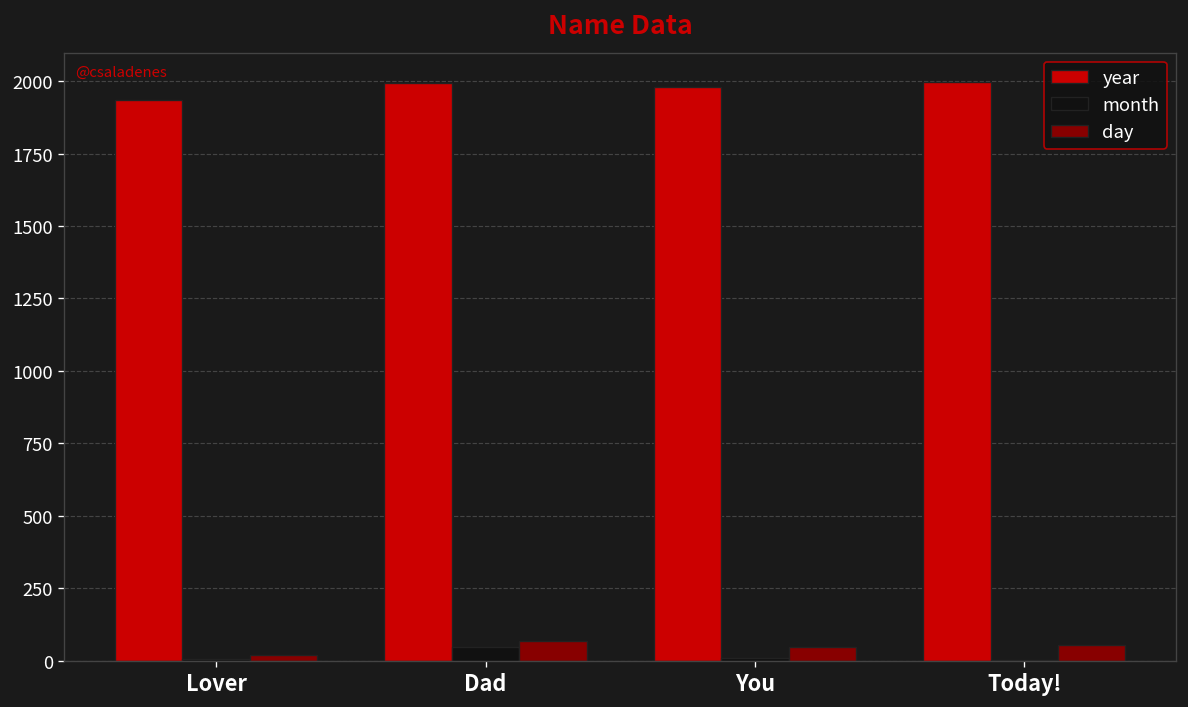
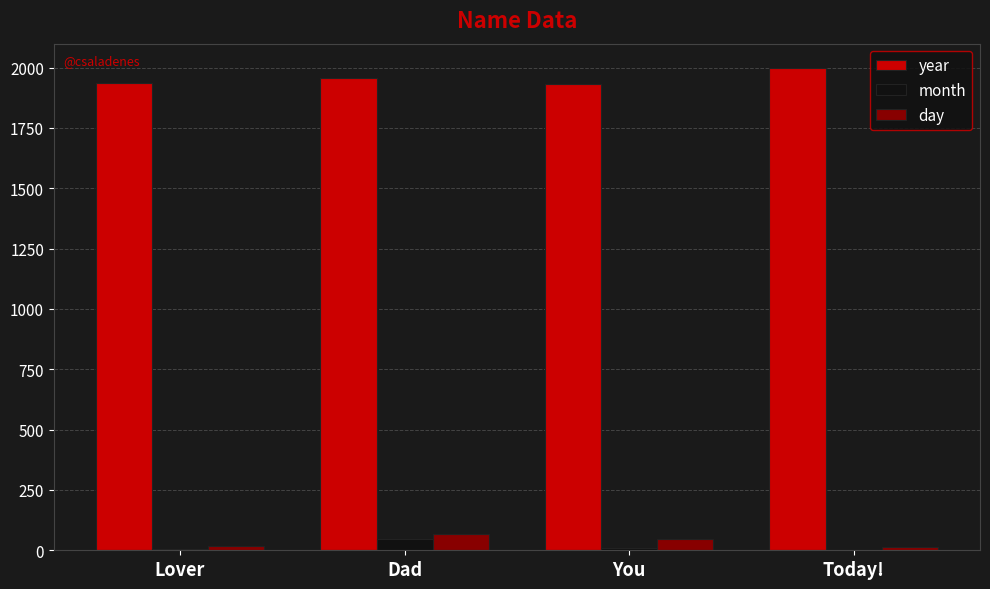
year, Dad: 2000 -> 1960
year, You: 1980 -> 1930
day, Today!: 50 -> 10
